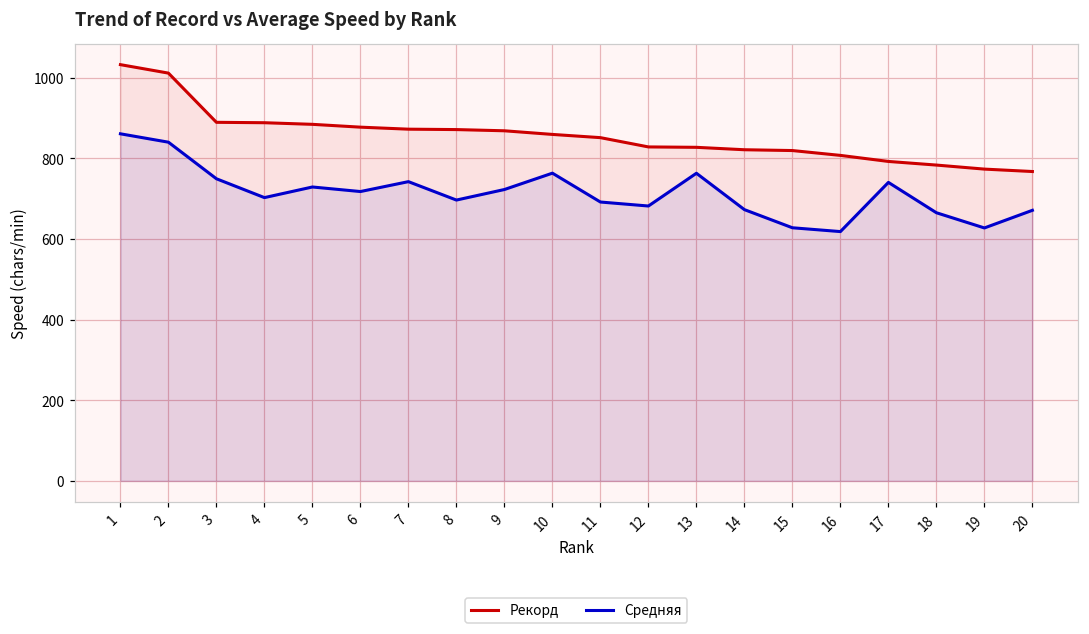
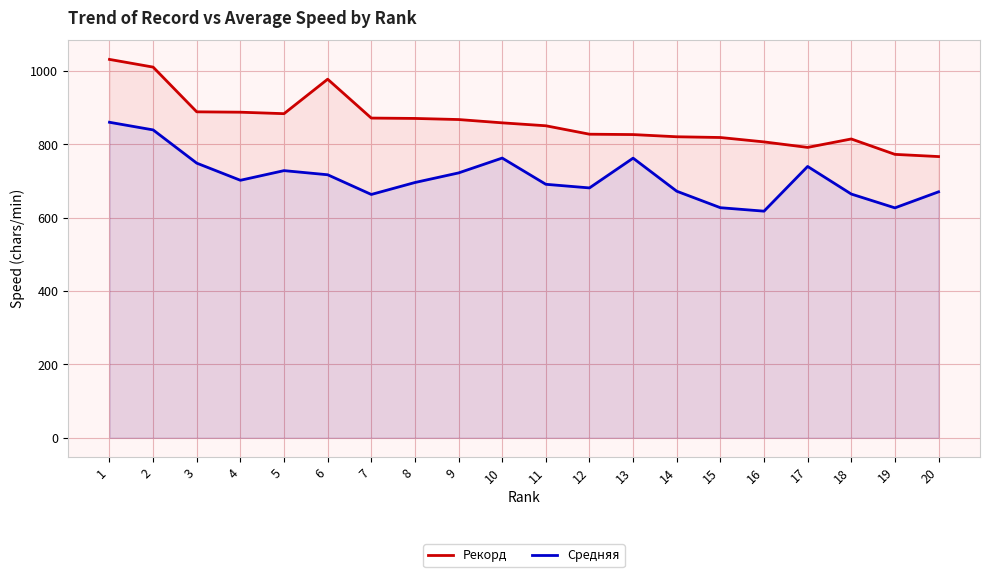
Рекорд, 6: 880 -> 980
Средняя, 7: 740 -> 660
Рекорд, 18: 780 -> 820
